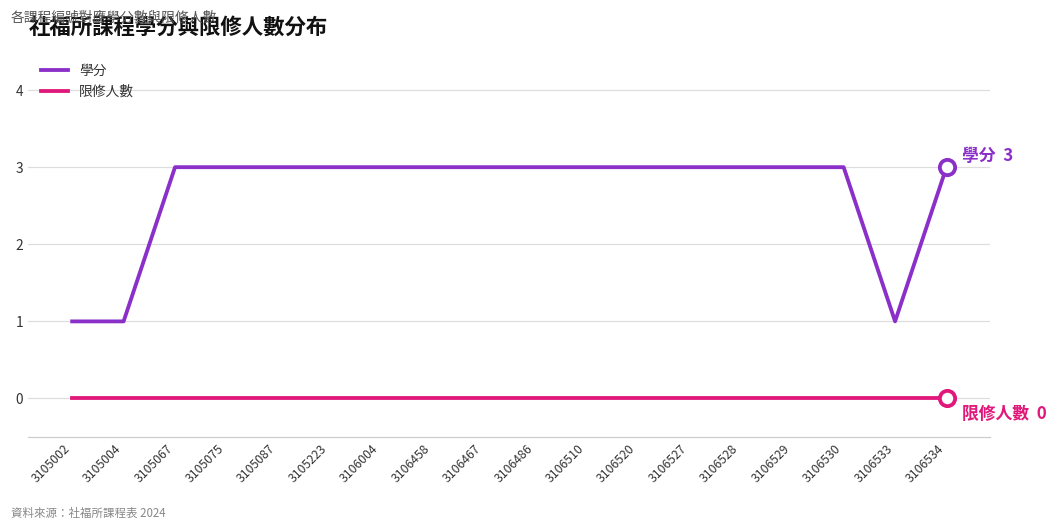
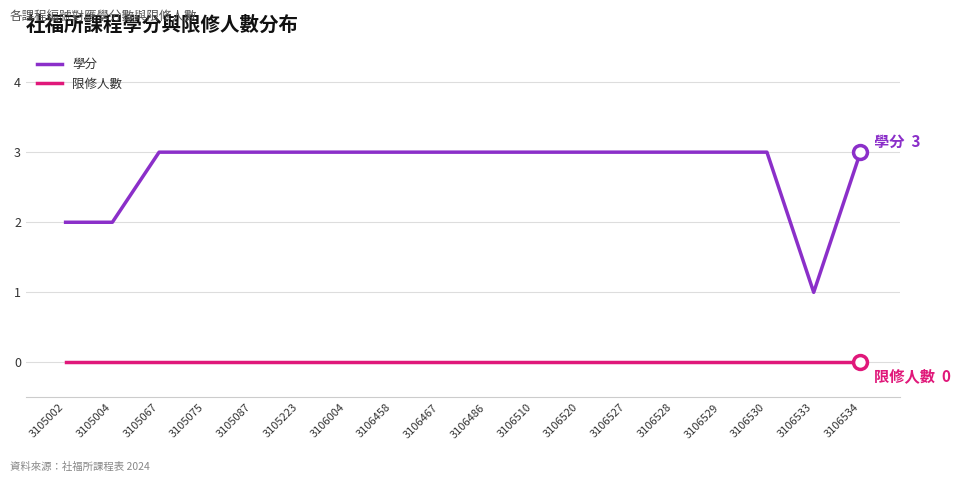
學分, 3105002: 1 -> 2
學分, 3105004: 1 -> 2
